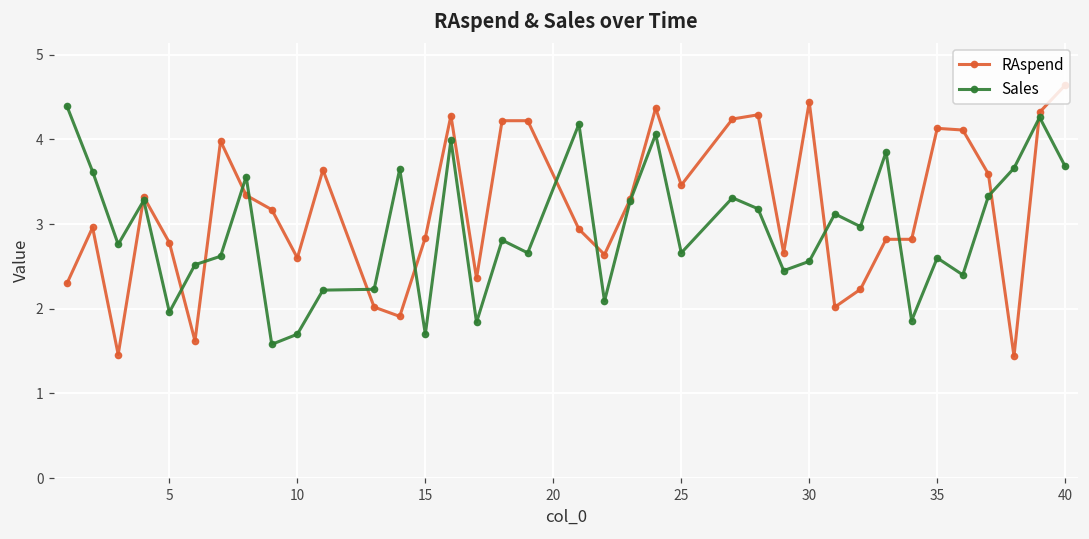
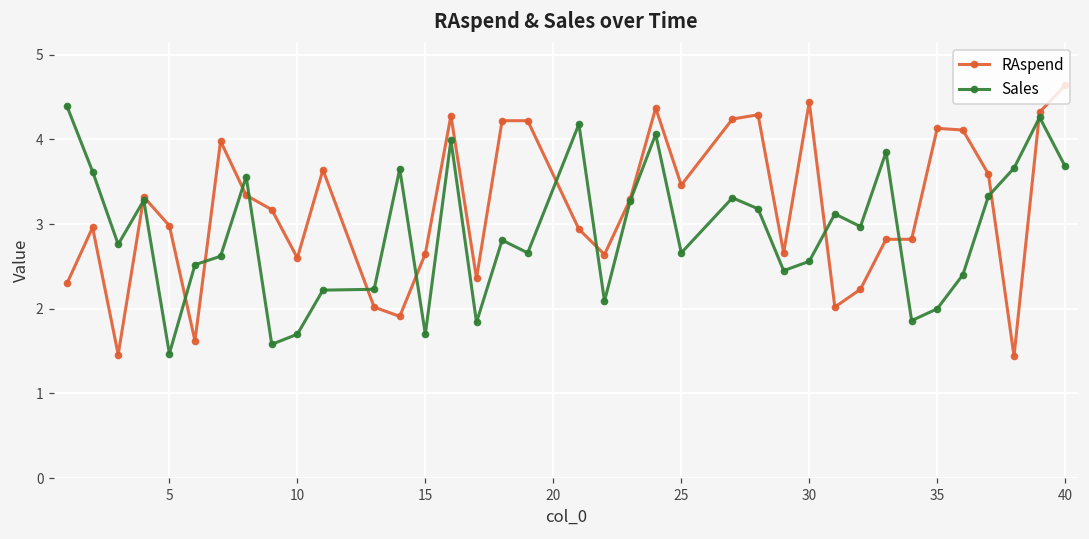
RAspend, 5: 2.8 -> 3.0
Sales, 5: 2.0 -> 1.5
RAspend, 15: 2.8 -> 2.7
Sales, 35: 2.6 -> 2.0
